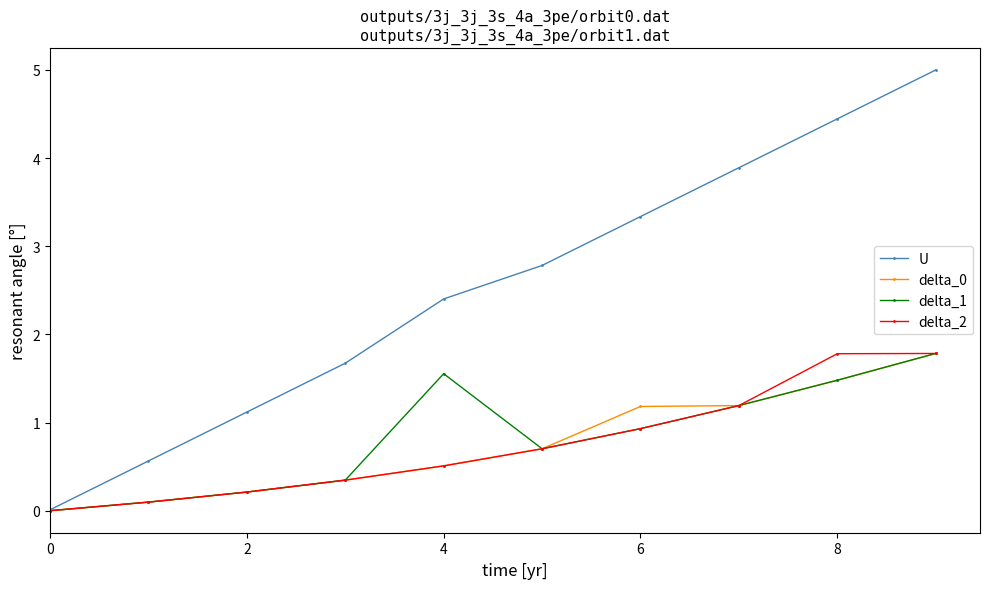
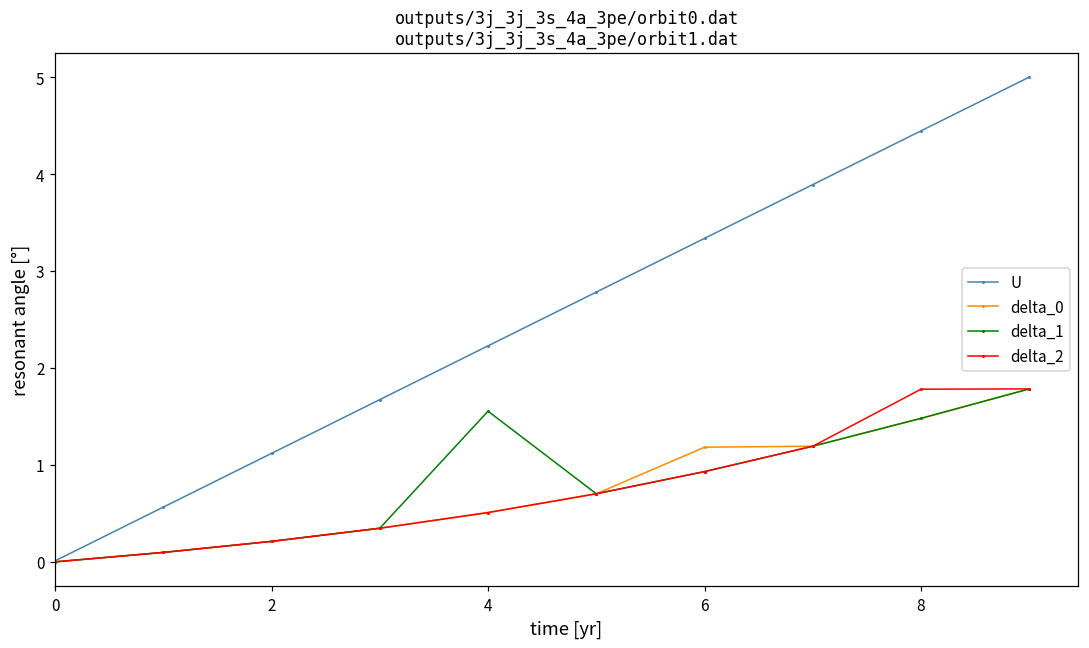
U, 4: 2.4 -> 2.2
